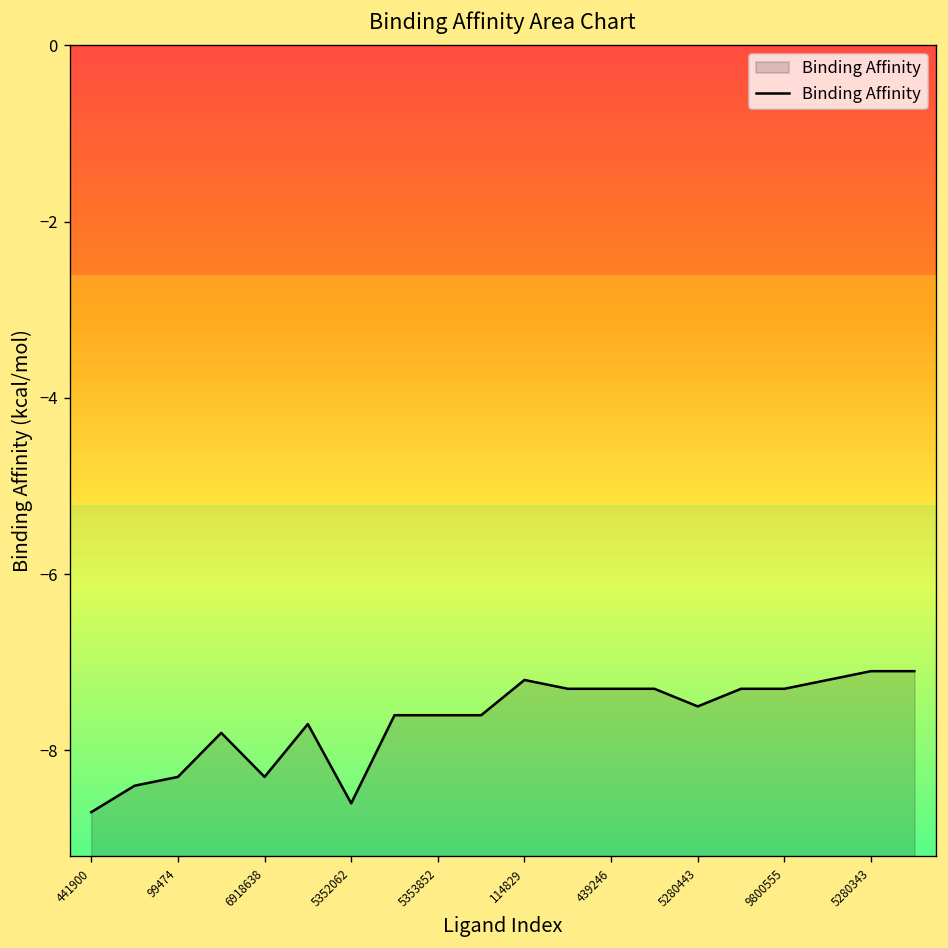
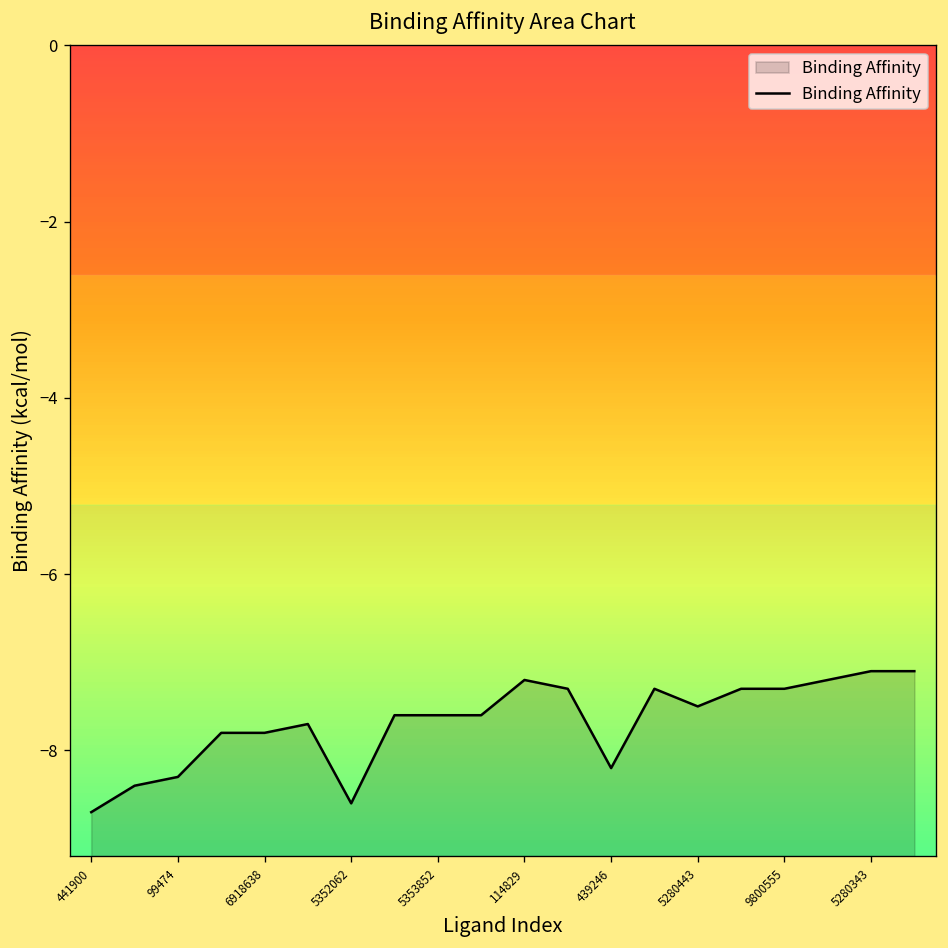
6918638: -8.3 -> -7.8
439246: -7.3 -> -8.2
